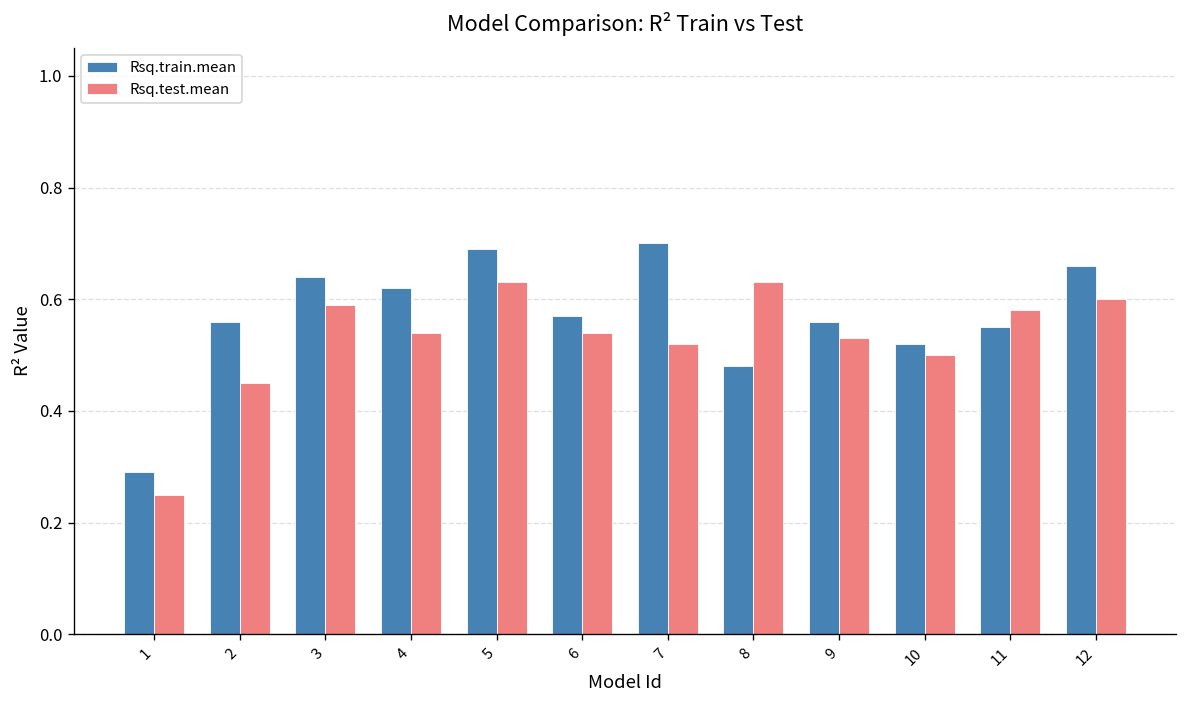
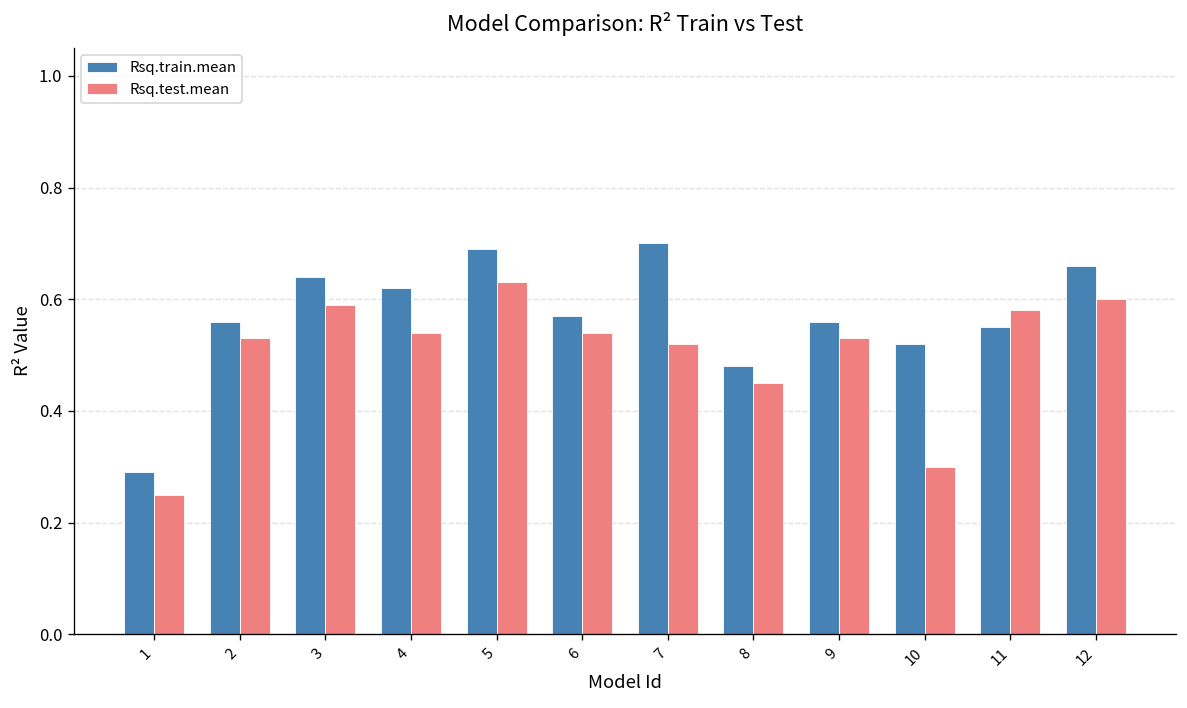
Rsq.test.mean, 2: 0.45 -> 0.53
Rsq.test.mean, 8: 0.63 -> 0.45
Rsq.test.mean, 10: 0.5 -> 0.3
